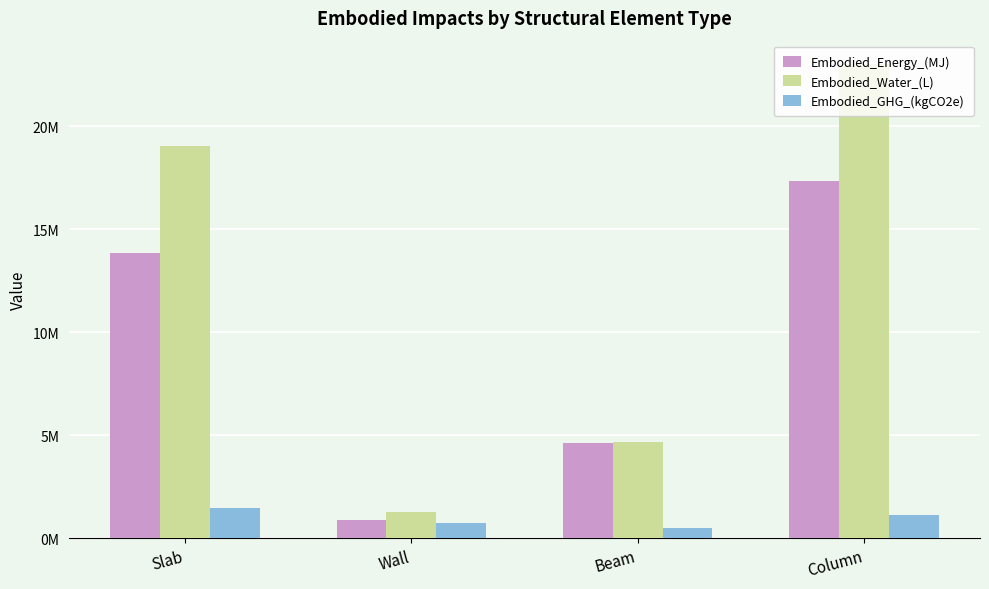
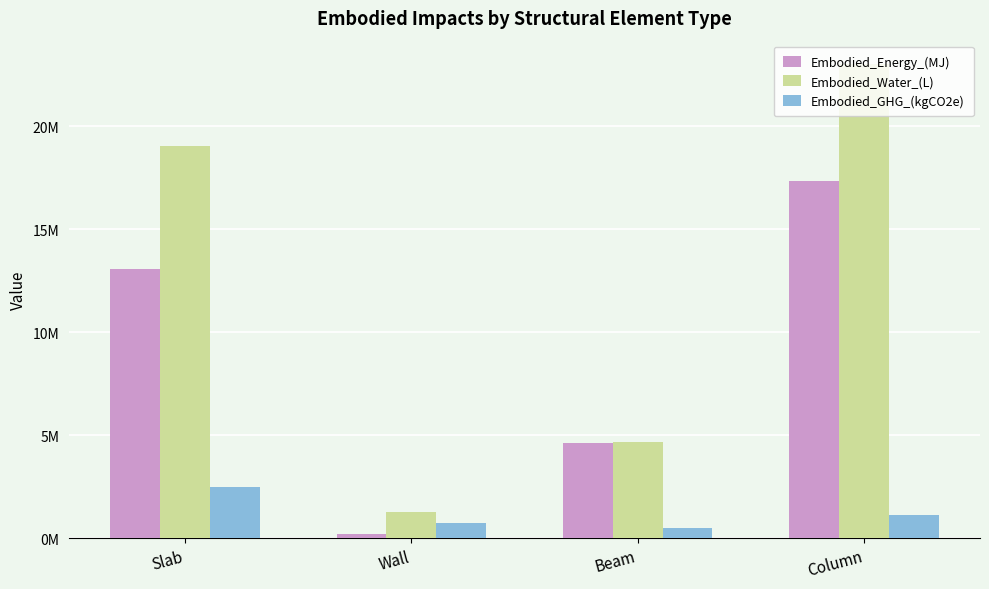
Embodied_Energy_(MJ), Slab: 13800000 -> 13100000
Embodied_GHG_(kgCO2e), Slab: 1500000 -> 2500000
Embodied_Energy_(MJ), Wall: 900000 -> 200000
